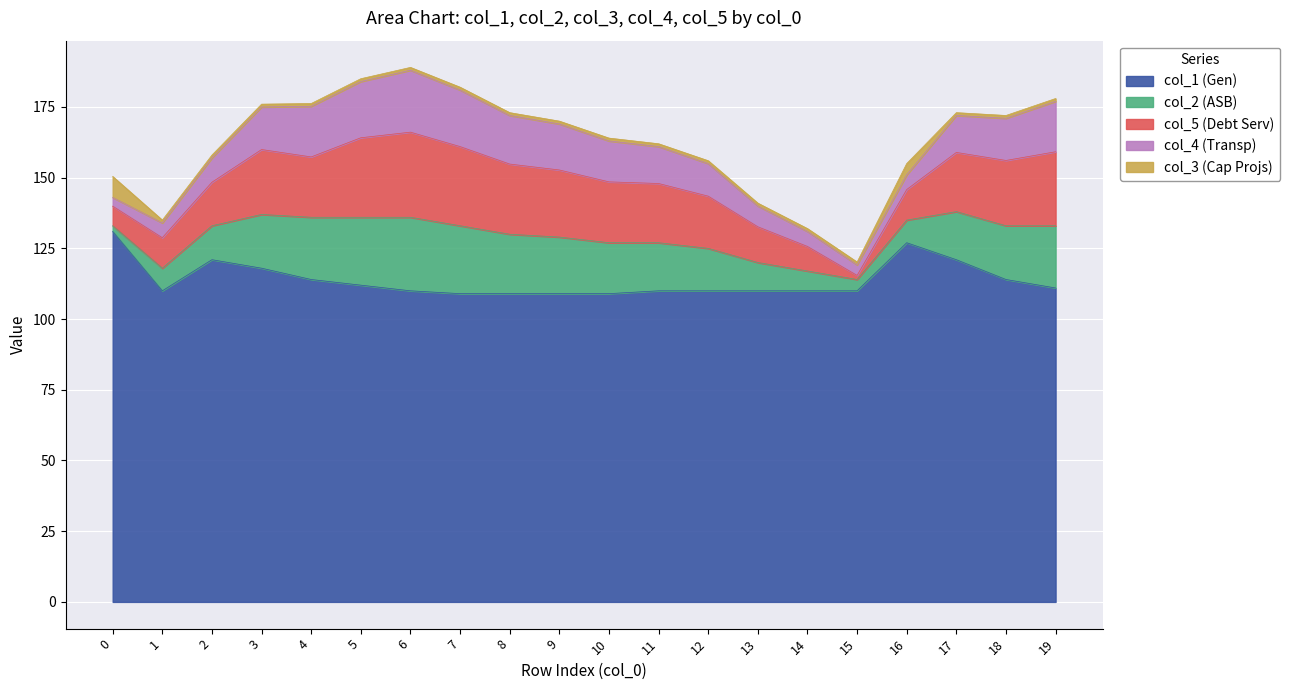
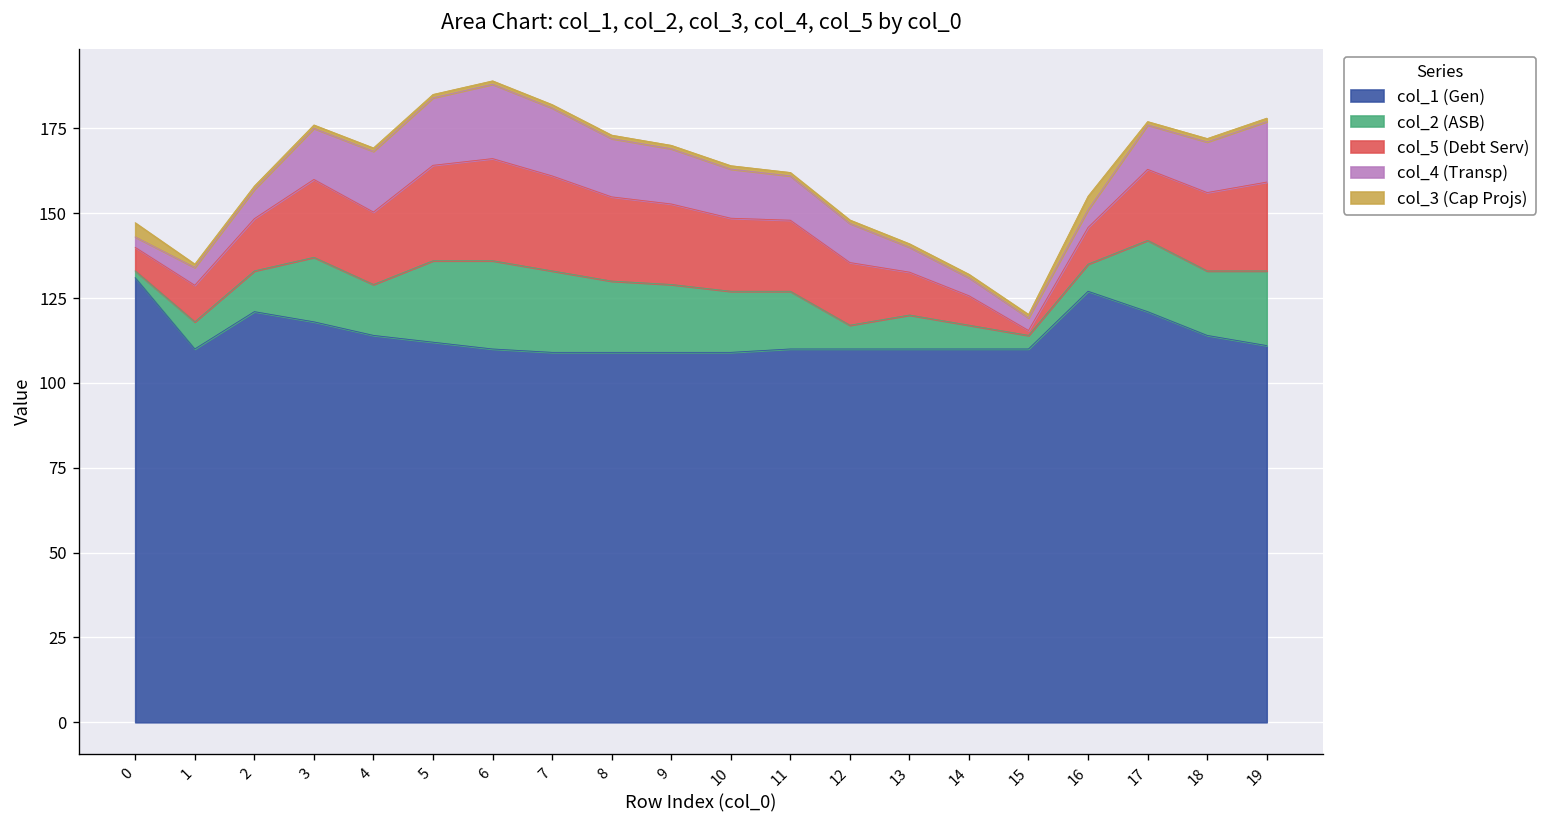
col_3 (Cap Projs), 0: 7 -> 4
col_2 (ASB), 4: 22 -> 15
col_2 (ASB), 12: 15 -> 7
col_2 (ASB), 17: 17 -> 21
